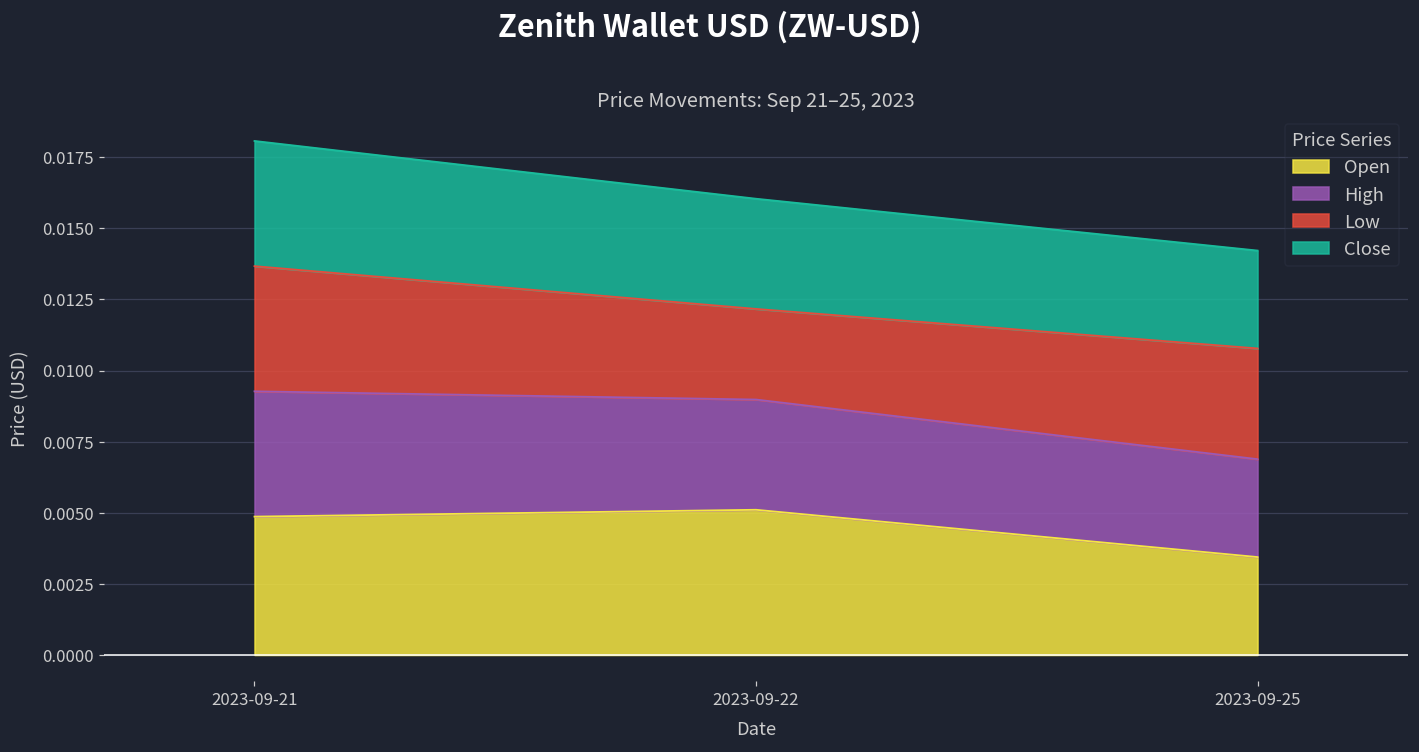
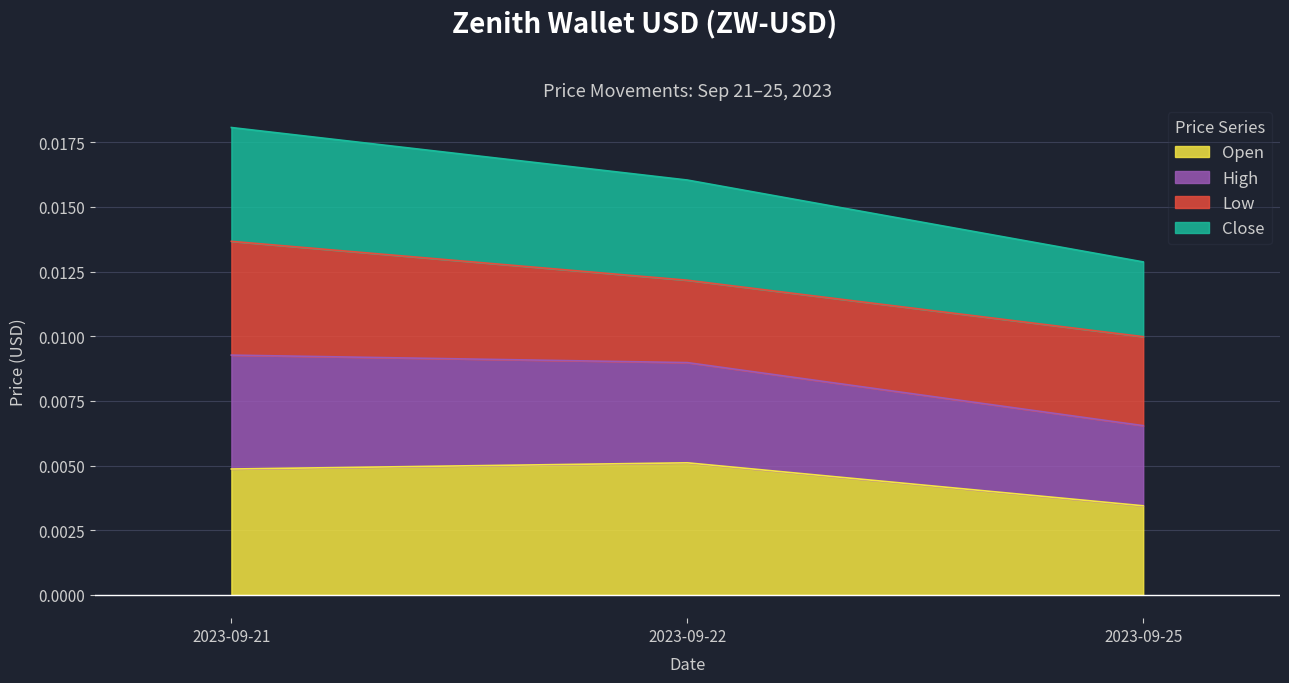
High, 2023-09-25: 0.0034 -> 0.0031
Low, 2023-09-25: 0.0039 -> 0.0034
Close, 2023-09-25: 0.0034 -> 0.0029
